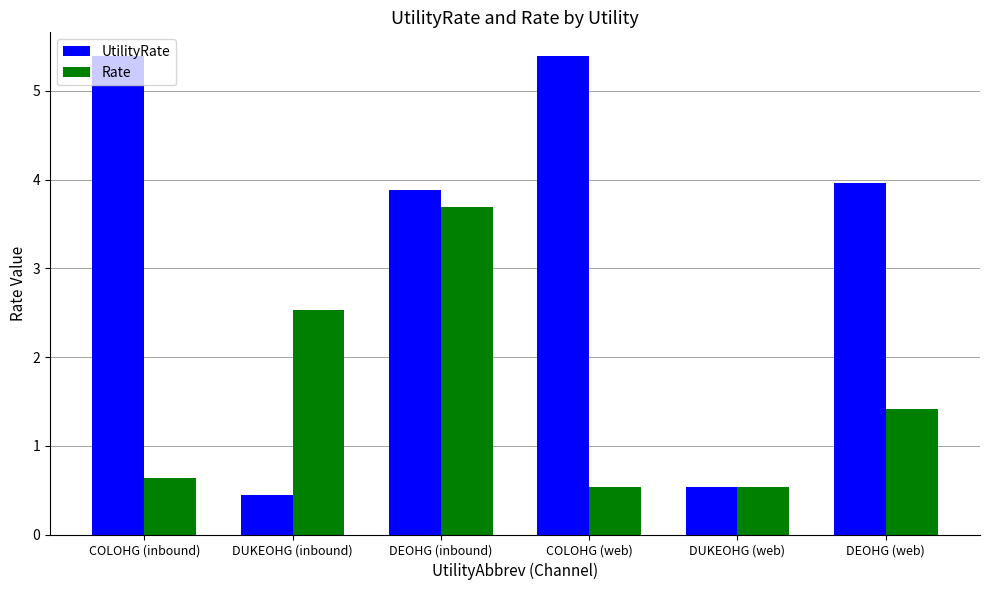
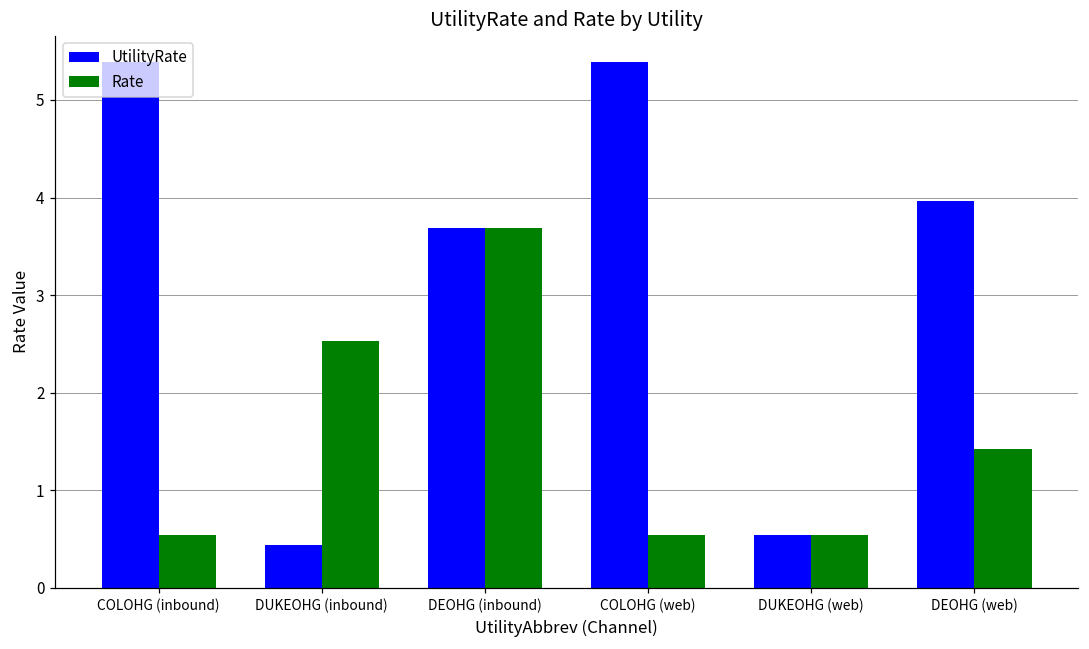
Rate, COLOHG (inbound): 0.6 -> 0.5
UtilityRate, DEOHG (inbound): 3.9 -> 3.7
